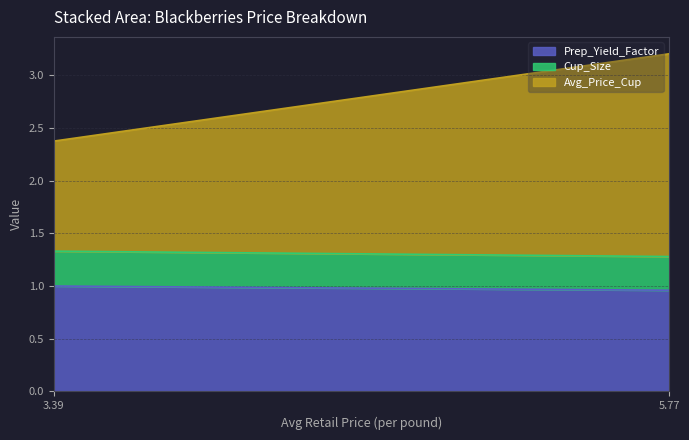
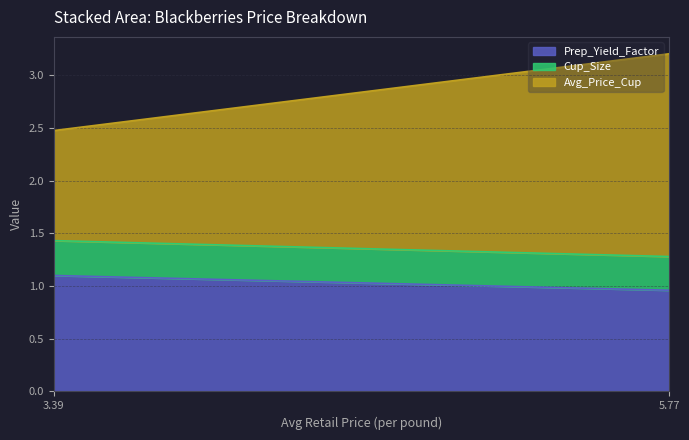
Prep_Yield_Factor, 3.39: 1.0 -> 1.1
